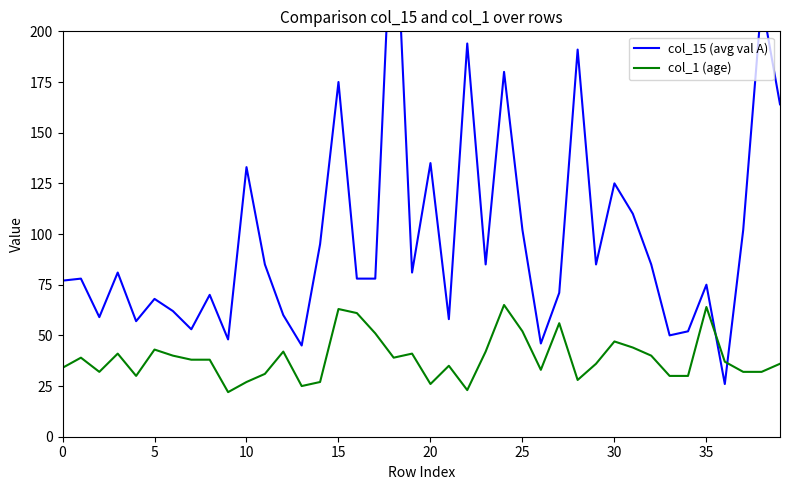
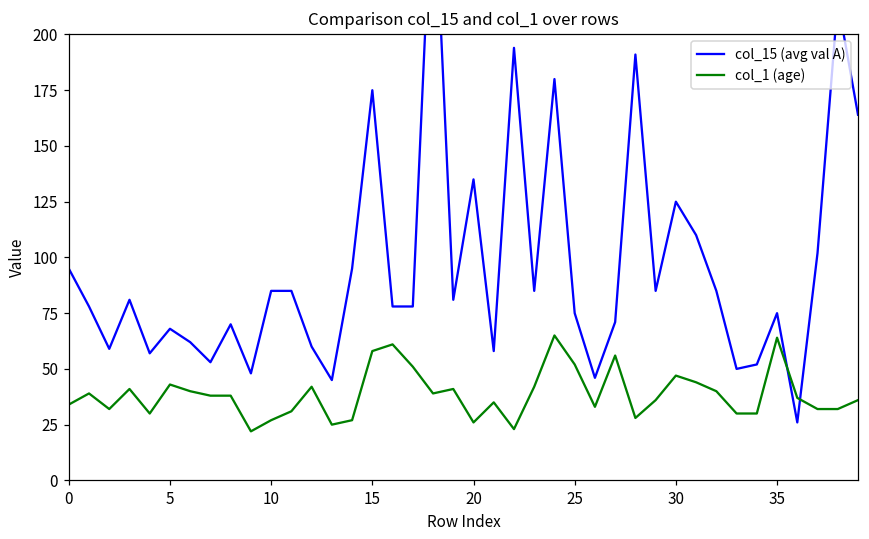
col_15 (avg val A), 0: 77 -> 95
col_15 (avg val A), 10: 133 -> 85
col_1 (age), 15: 63 -> 58
col_15 (avg val A), 25: 102 -> 75
